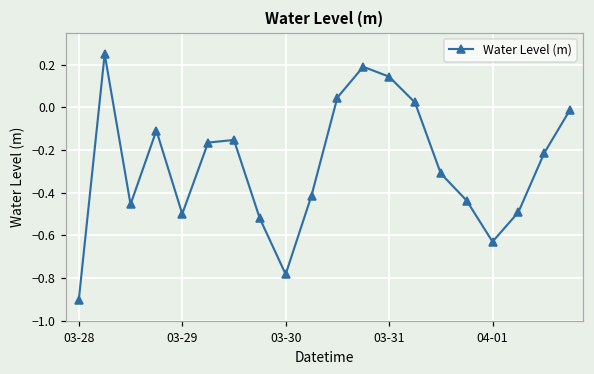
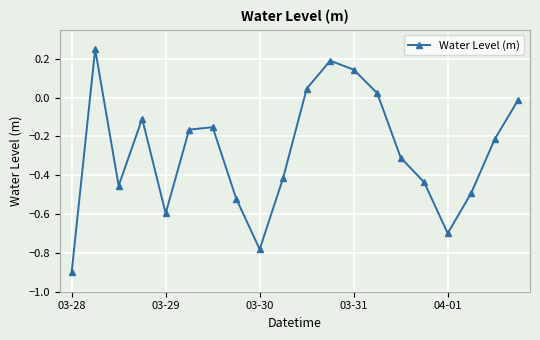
03-29: -0.50 -> -0.60
04-01: -0.63 -> -0.70
